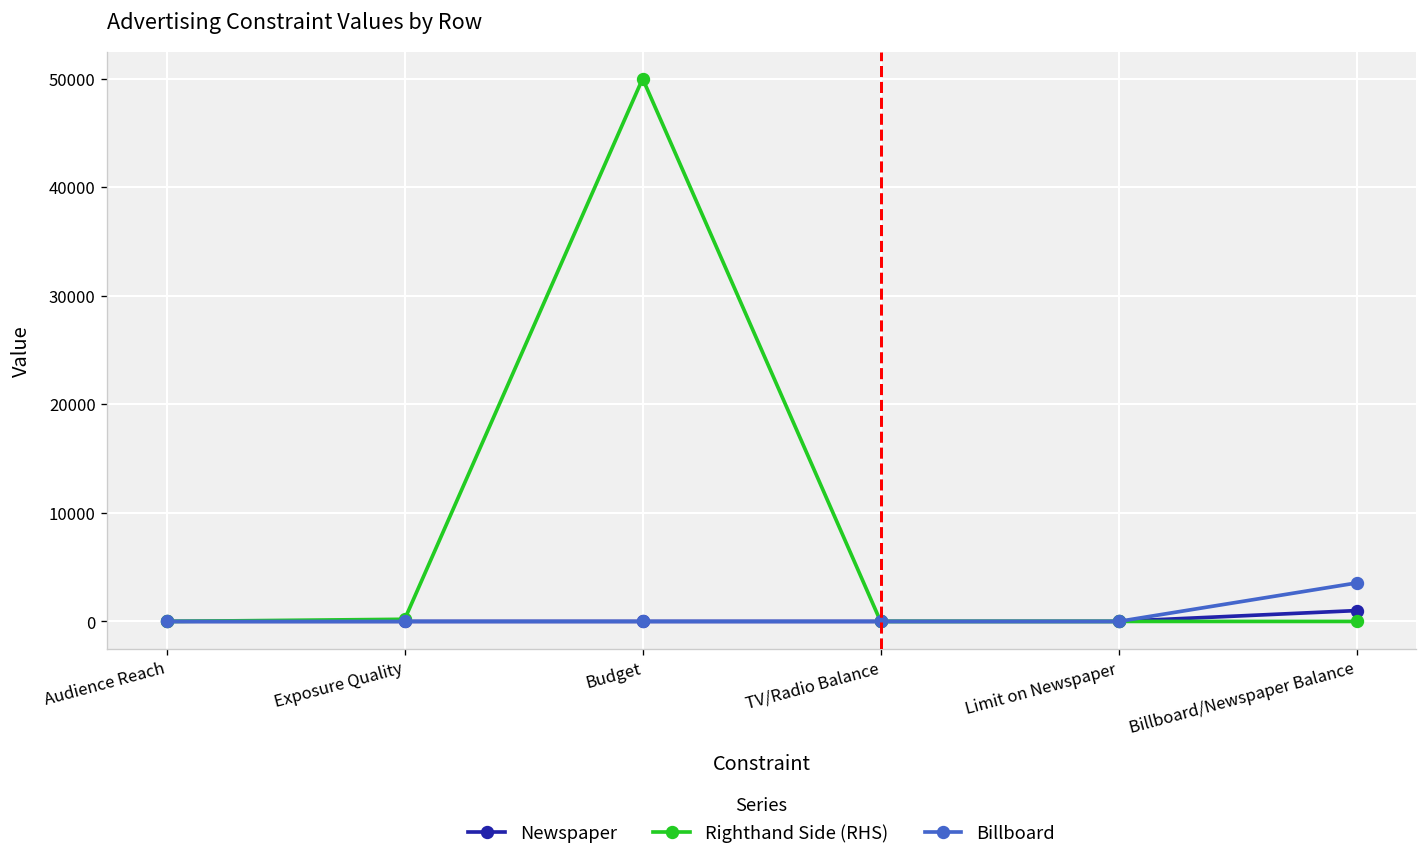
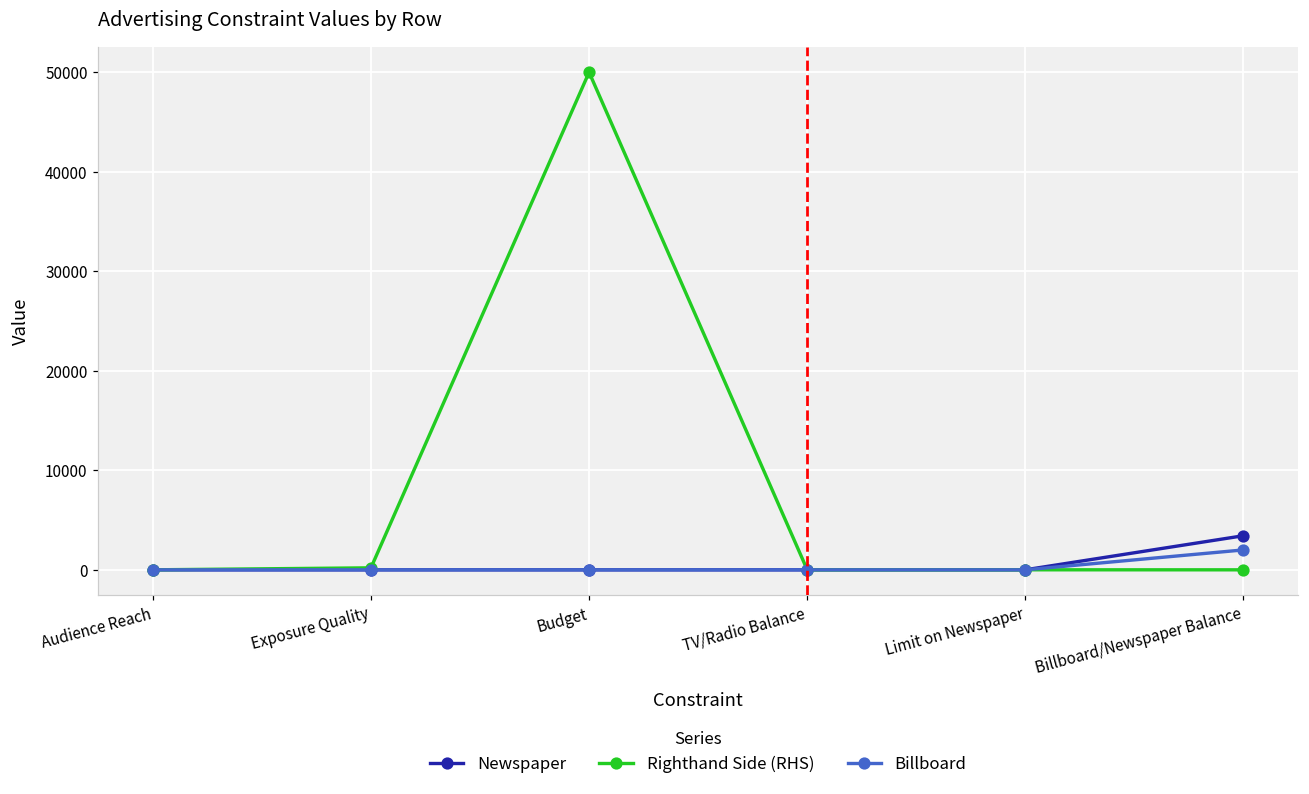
Newspaper, Billboard/Newspaper Balance: 1000 -> 3000
Billboard, Billboard/Newspaper Balance: 4000 -> 2000
